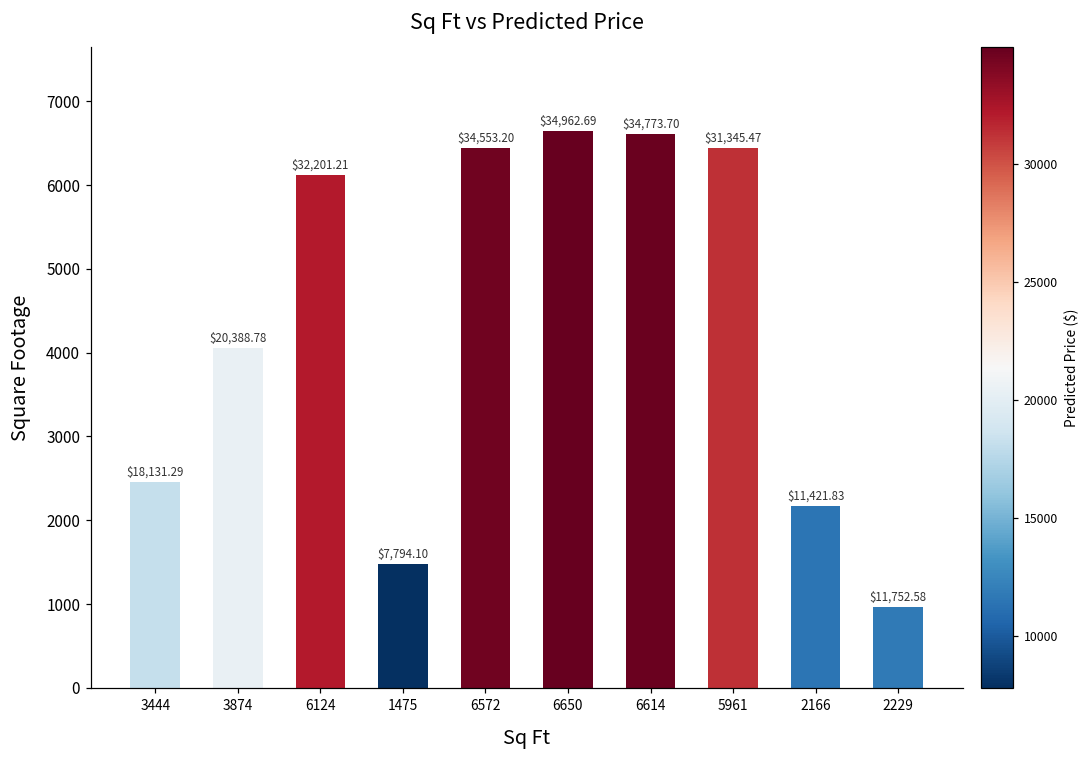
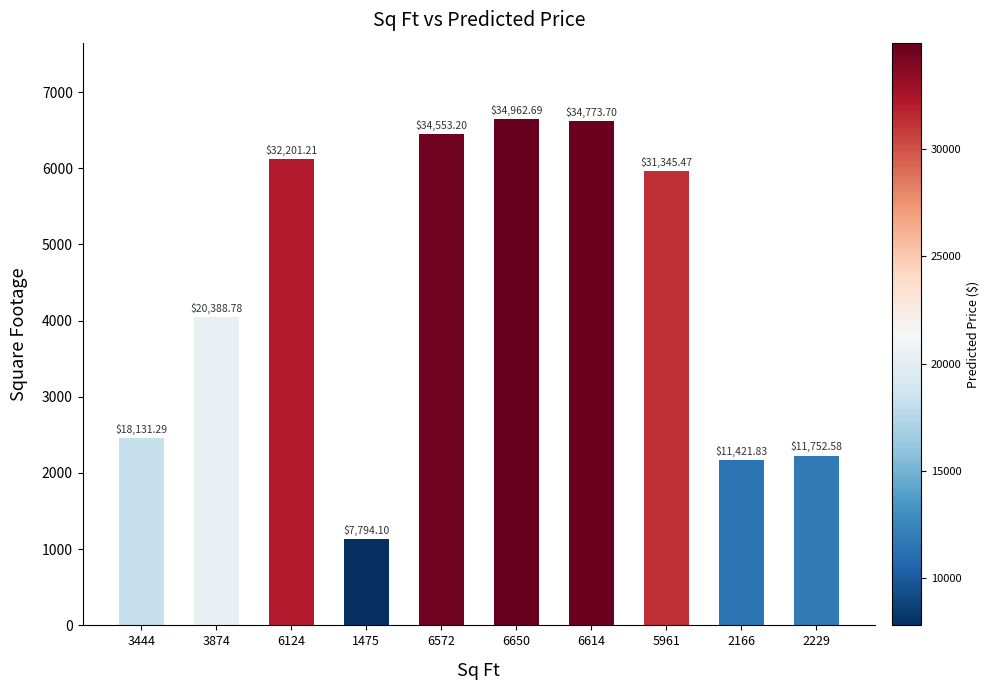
1475: 1500 -> 1100
5961: 6400 -> 6000
2229: 1000 -> 2200
